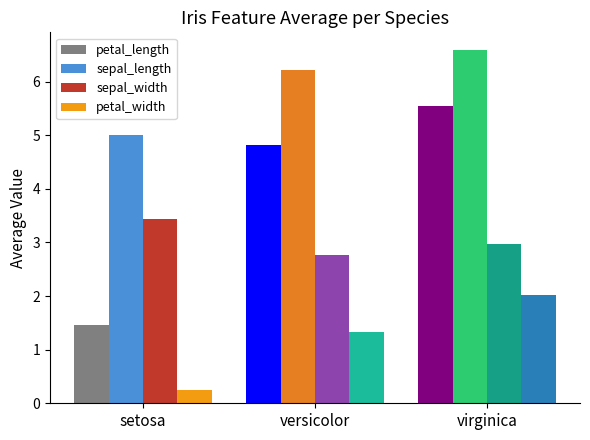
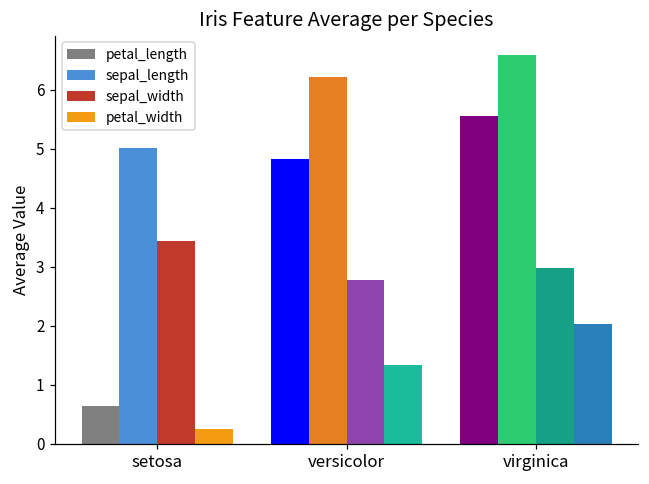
petal_length, setosa: 1.5 -> 0.6
